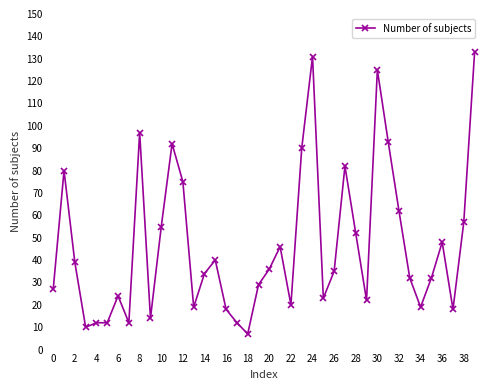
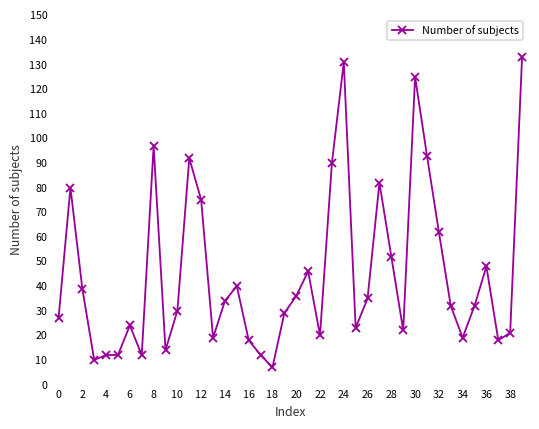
10: 55 -> 30
38: 57 -> 21
